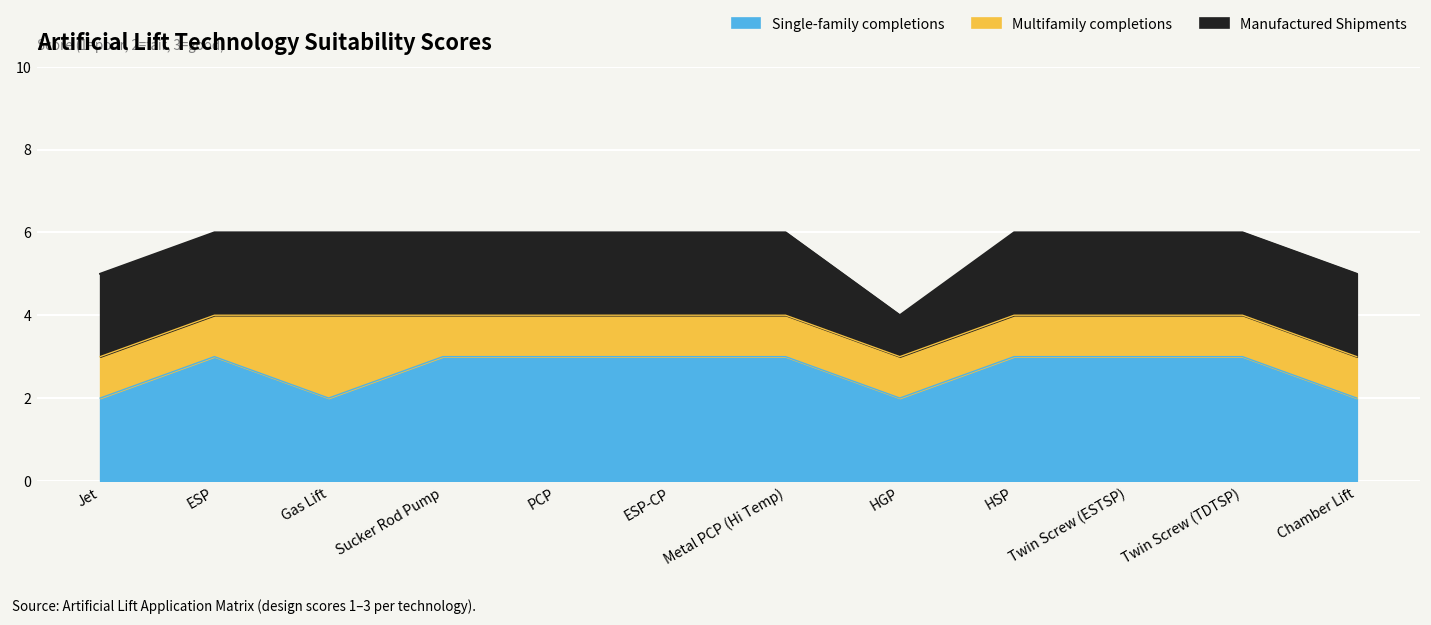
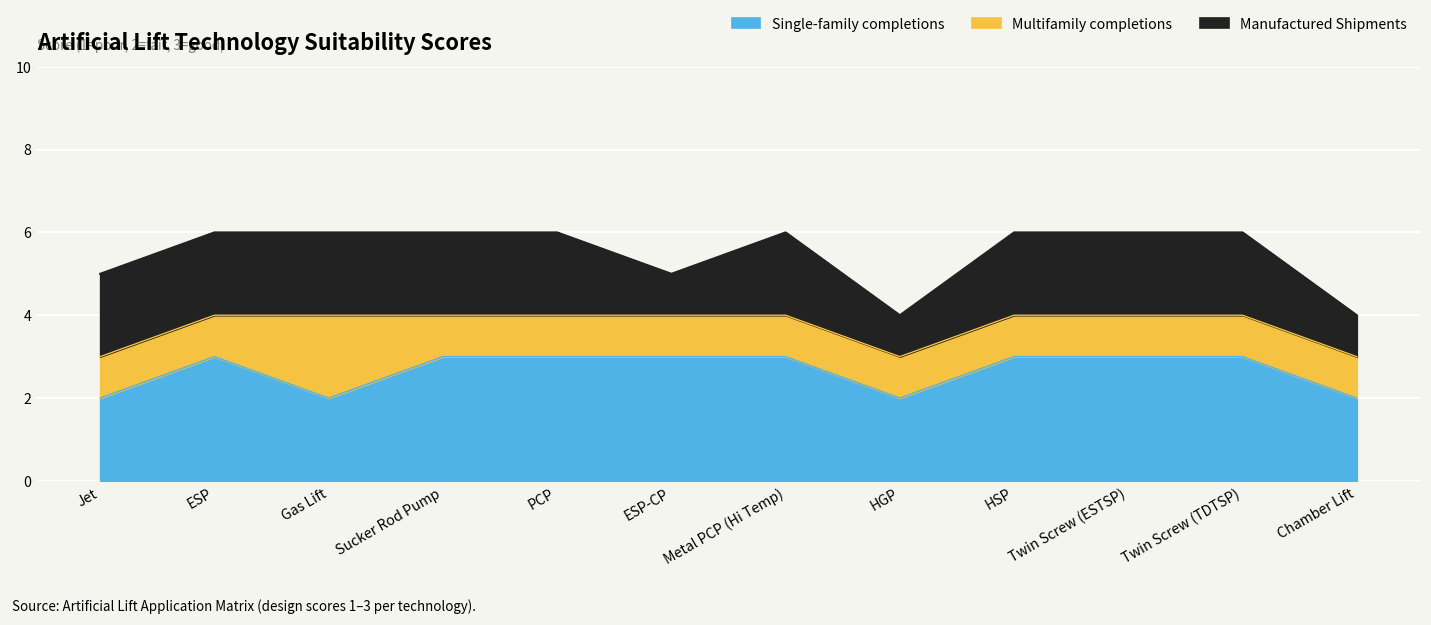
Manufactured Shipments, ESP-CP: 2 -> 1
Manufactured Shipments, Chamber Lift: 2 -> 1
